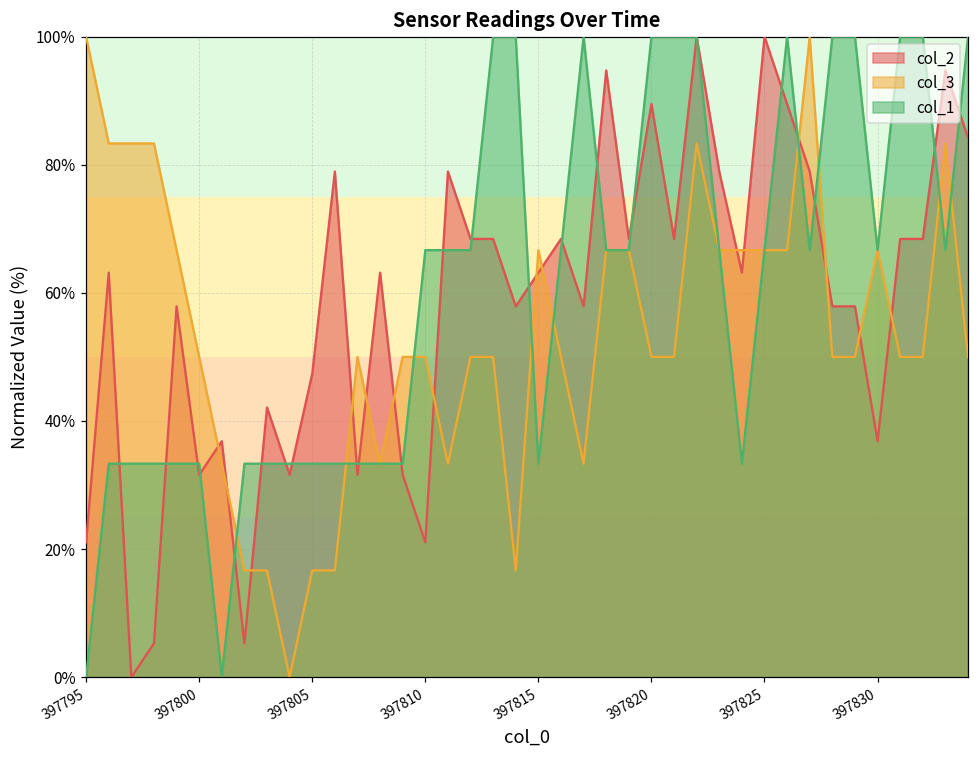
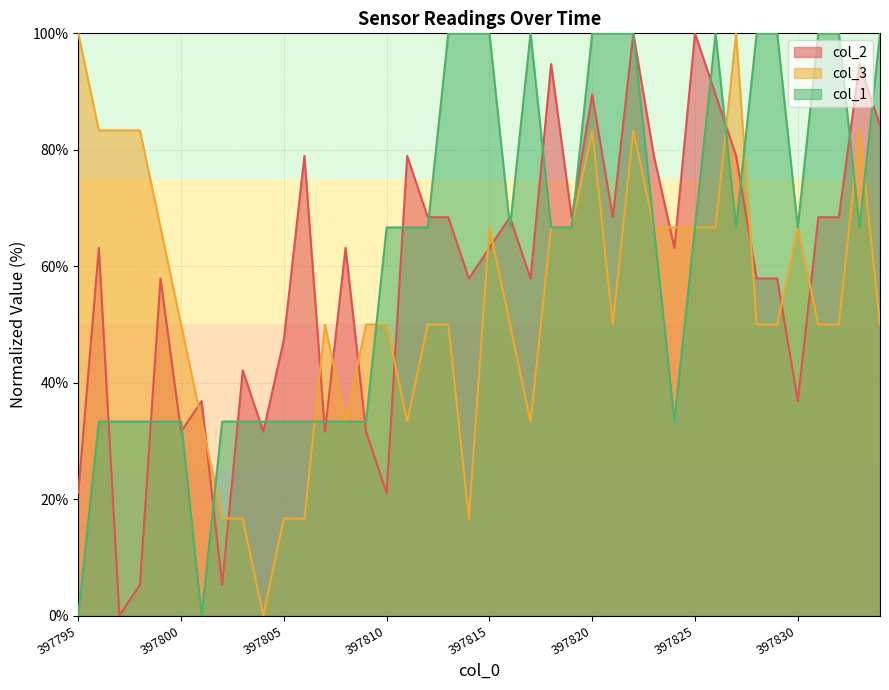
col_1, 397815: 33% -> 100%
col_3, 397820: 50% -> 83%
